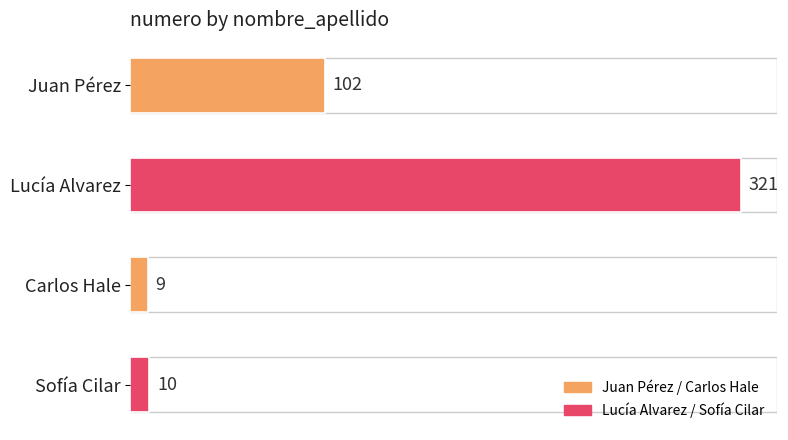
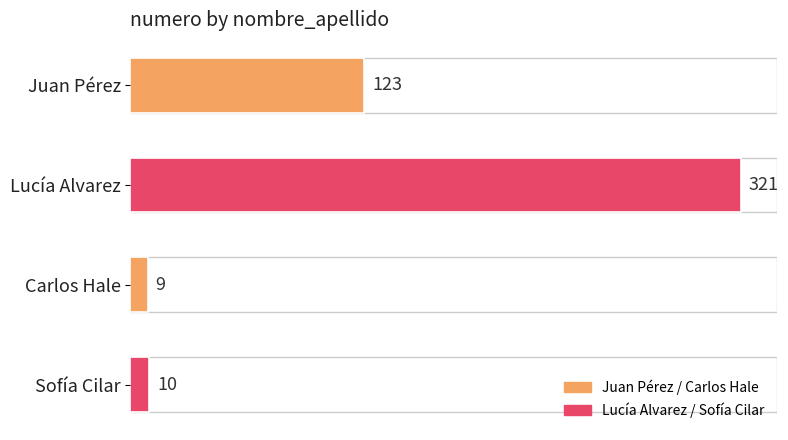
Juan Pérez: 102 -> 123
